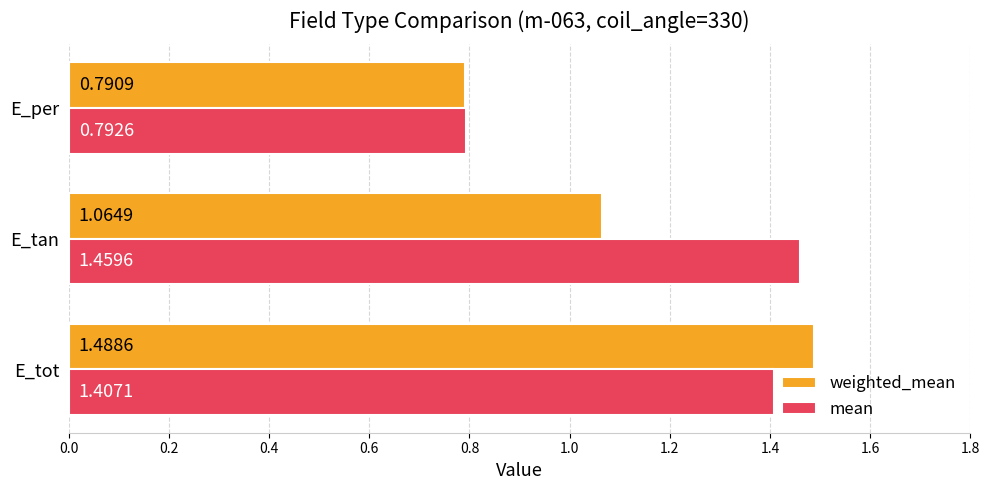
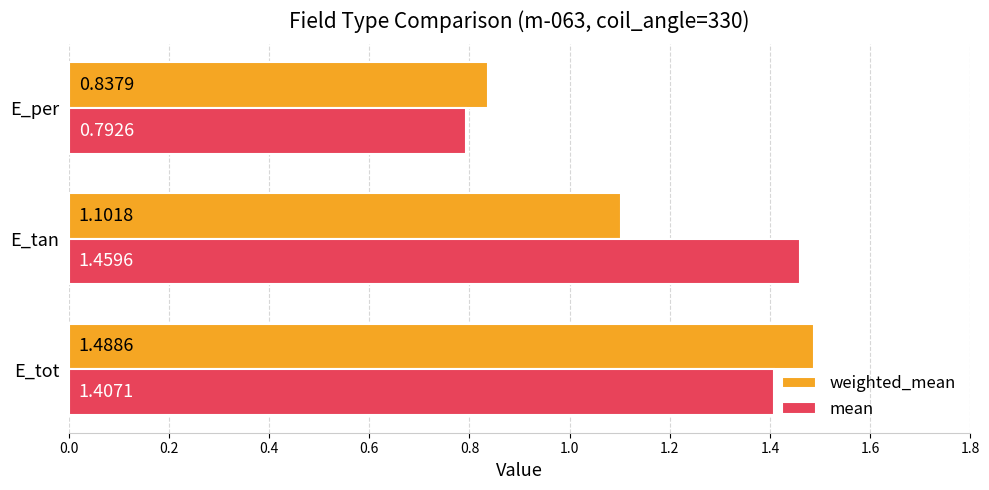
weighted_mean, E_per: 0.7909 -> 0.8379
weighted_mean, E_tan: 1.0649 -> 1.1018
